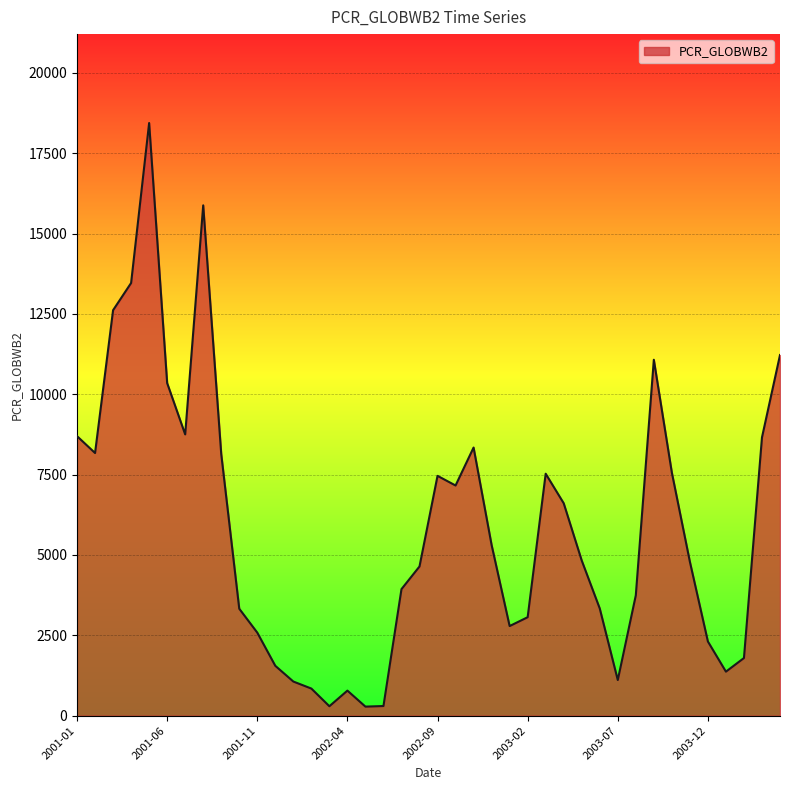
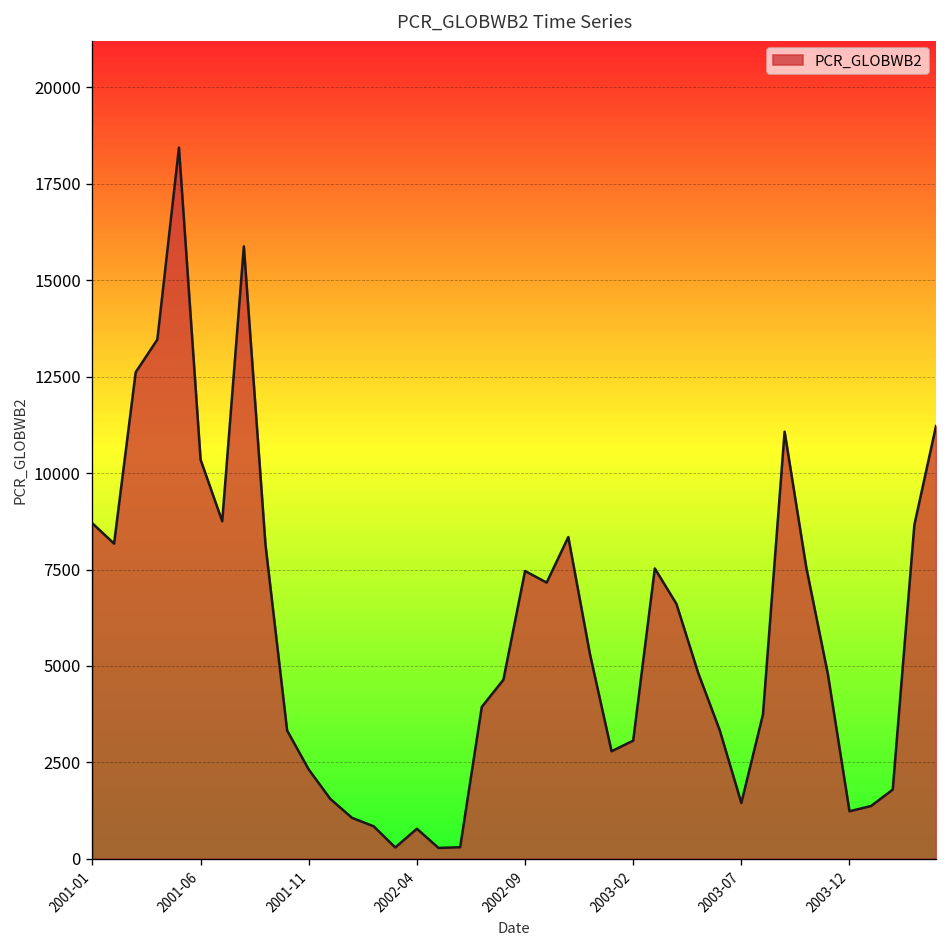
2001-11: 2600 -> 2300
2003-07: 1100 -> 1400
2003-12: 2300 -> 1200
